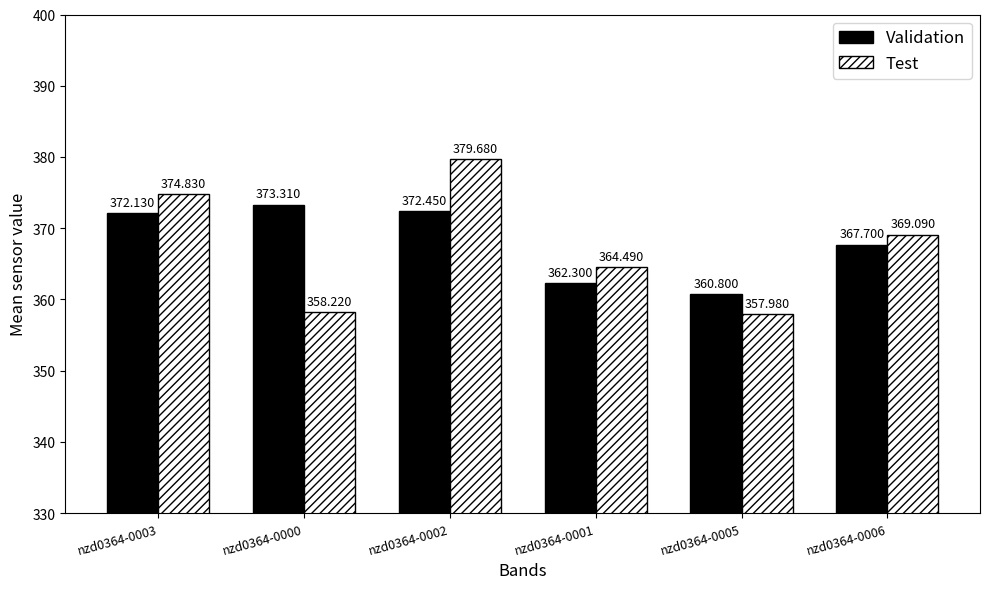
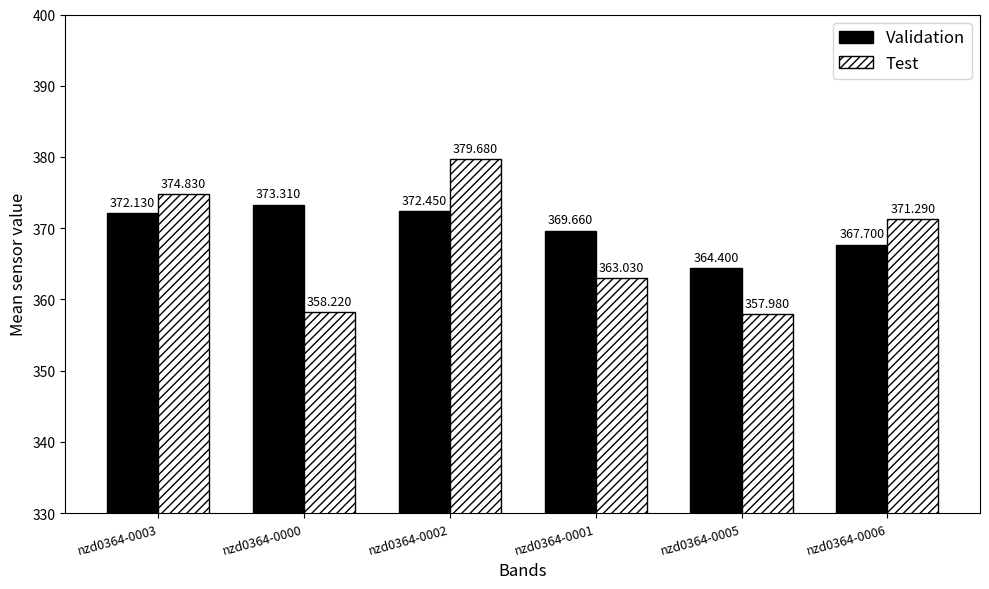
Validation, nzd0364-0001: 362.300 -> 369.660
Test, nzd0364-0001: 364.490 -> 363.030
Validation, nzd0364-0005: 360.800 -> 364.400
Test, nzd0364-0006: 369.090 -> 371.290
